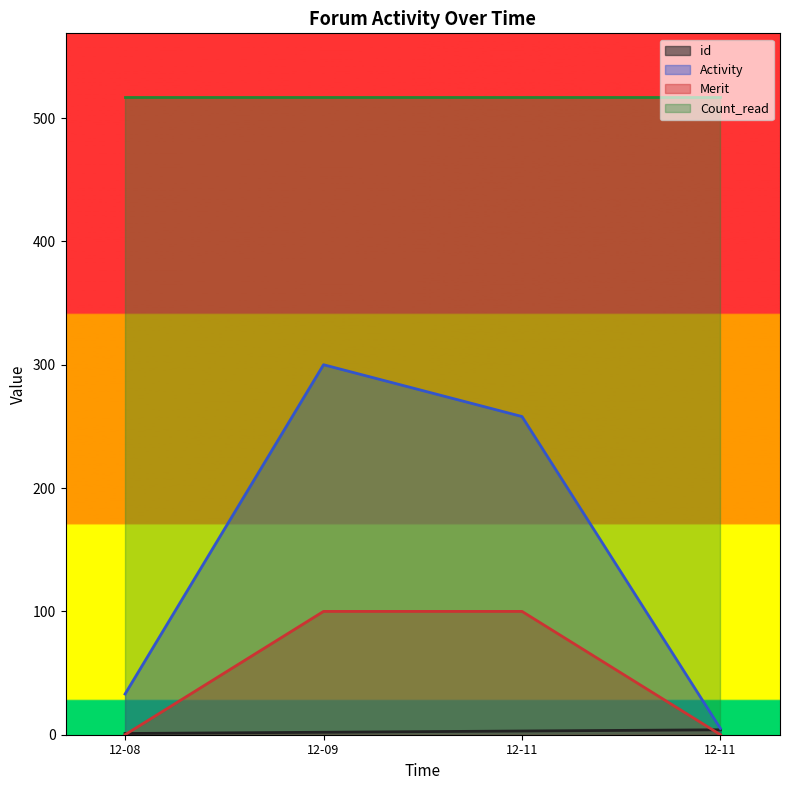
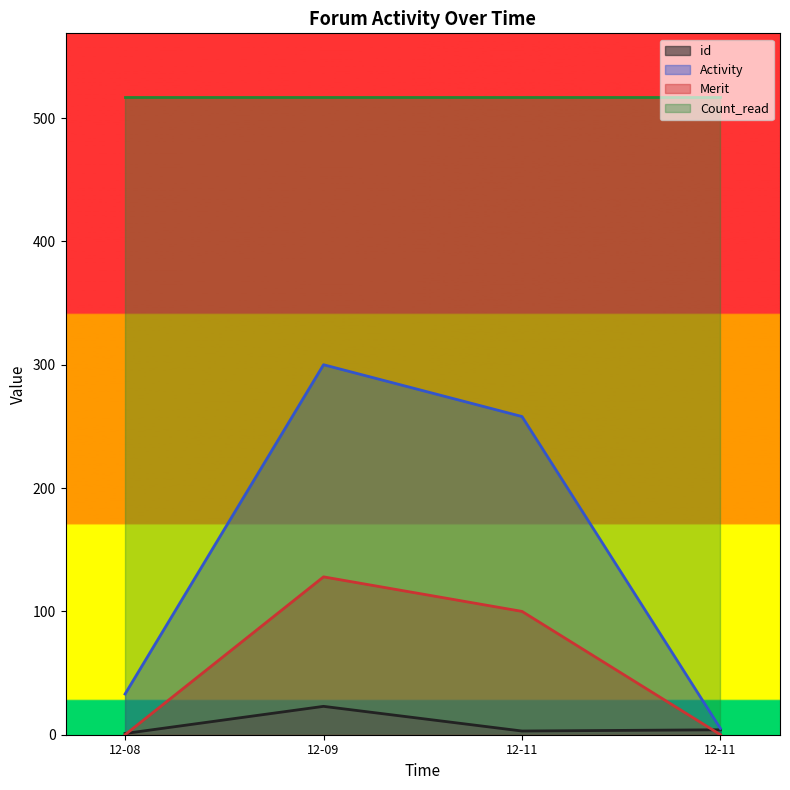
id, 12-09: 2 -> 23
Merit, 12-09: 100 -> 128
